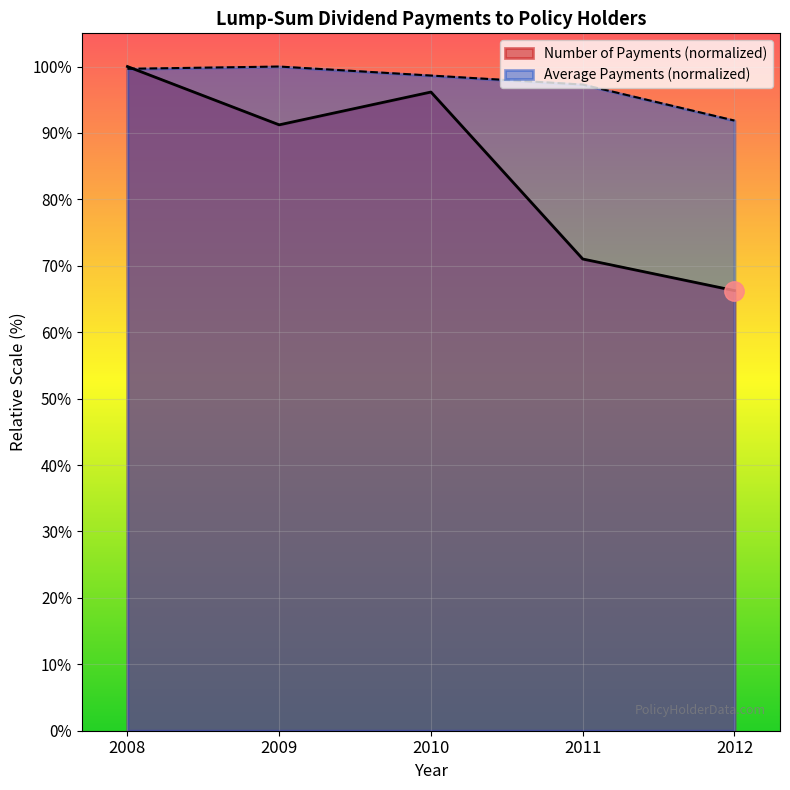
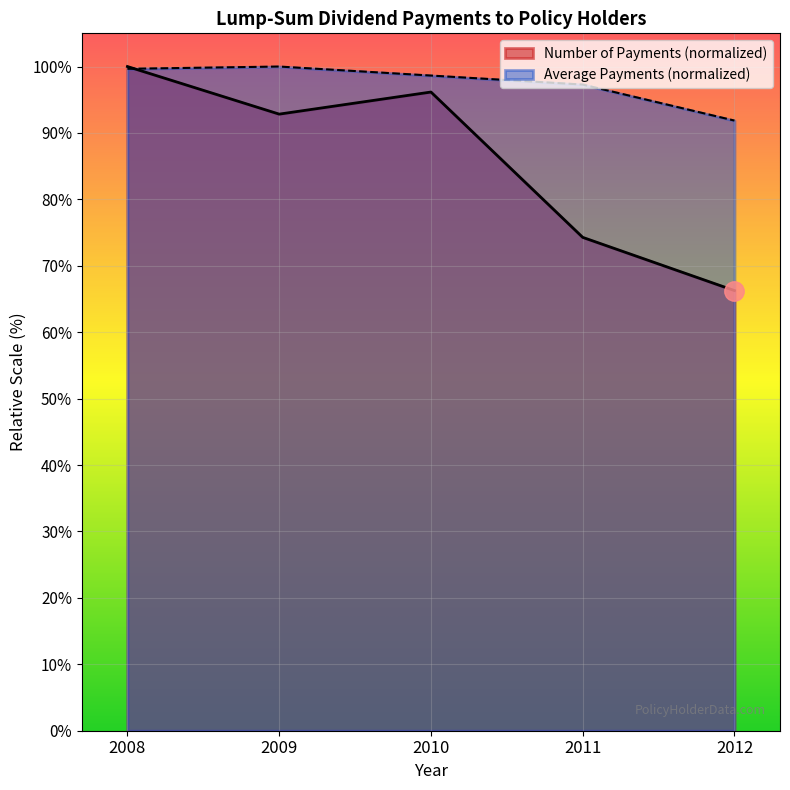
Number of Payments (normalized), 2009: 91% -> 93%
Number of Payments (normalized), 2011: 71% -> 74%
